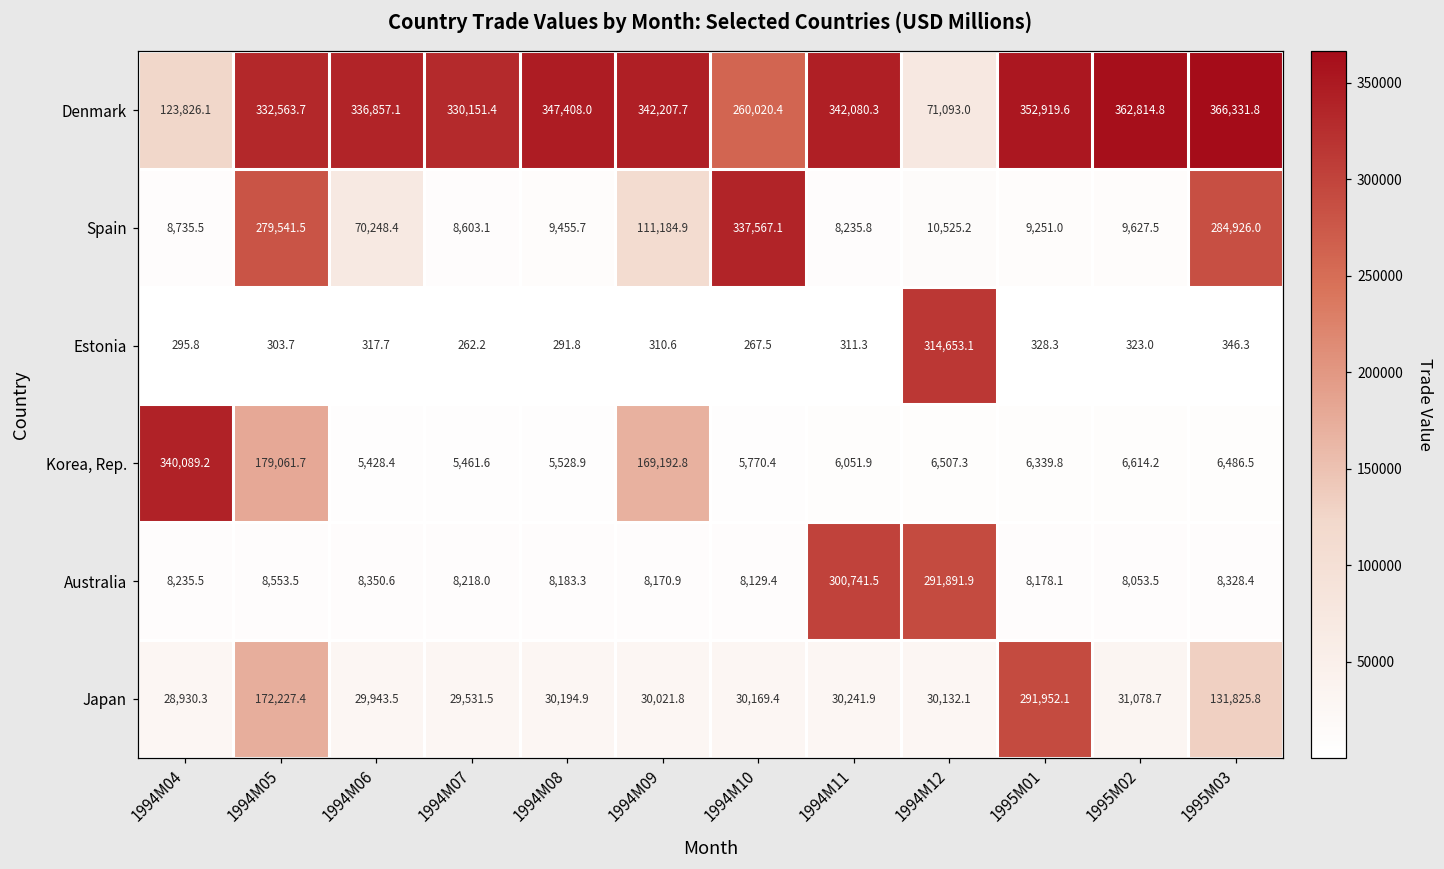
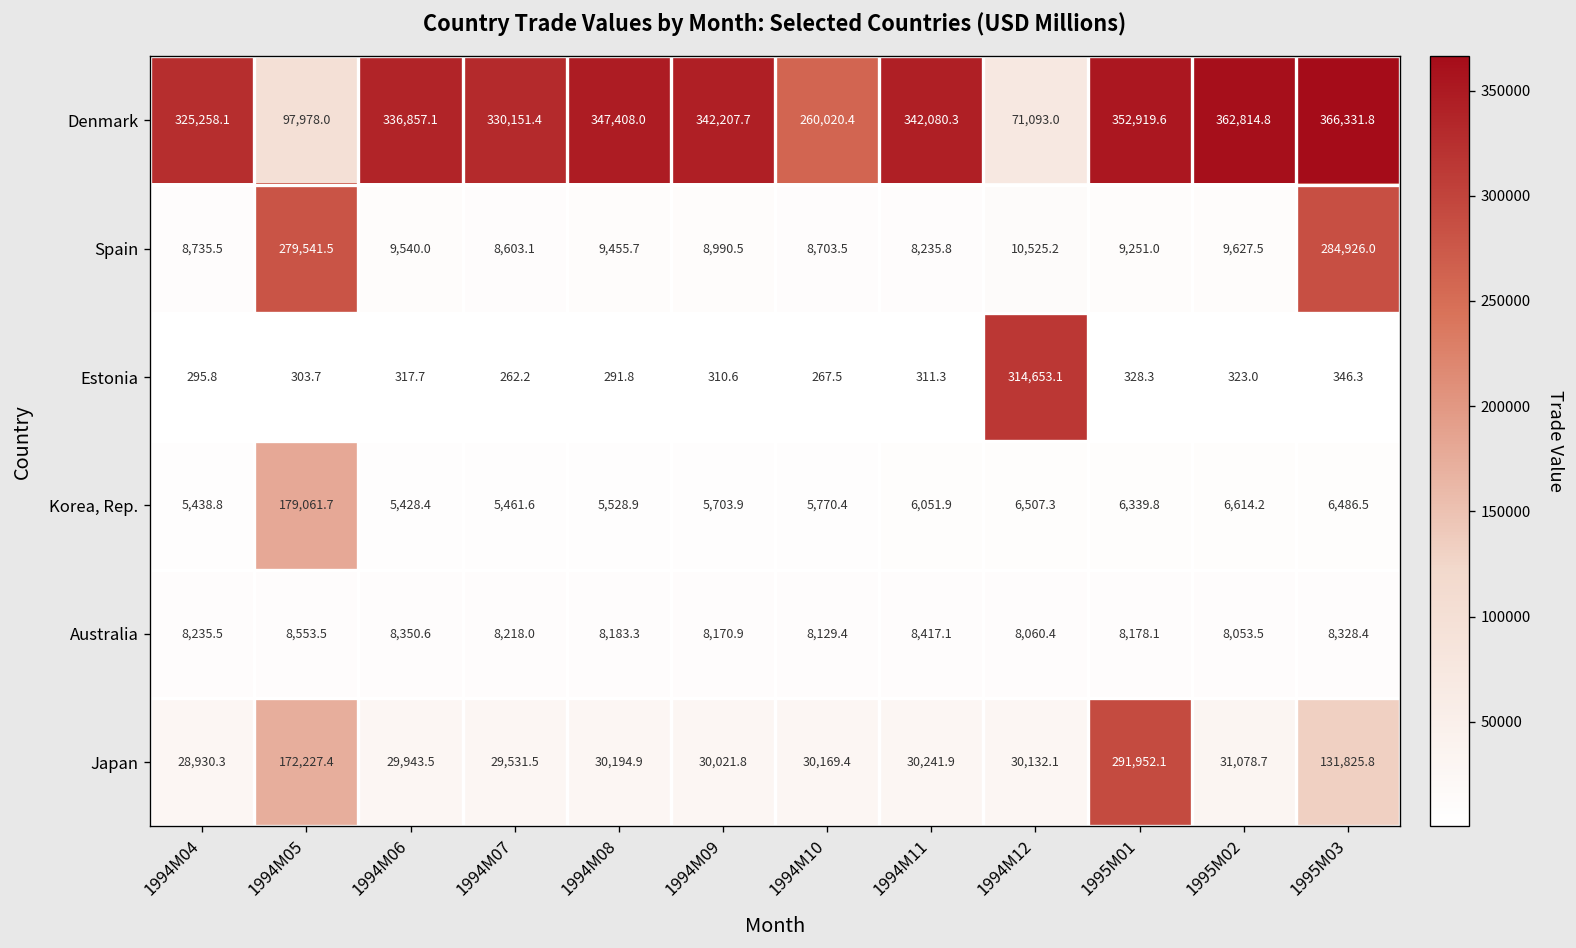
Denmark, 1994M04: 123,826.1 -> 325,258.1
Denmark, 1994M05: 332,563.7 -> 97,978.0
Spain, 1994M06: 70,248.4 -> 9,540.0
Spain, 1994M09: 111,184.9 -> 8,990.5
Spain, 1994M10: 337,567.1 -> 8,703.5
Korea, Rep., 1994M04: 340,089.2 -> 5,438.8
Korea, Rep., 1994M09: 169,192.8 -> 5,703.9
Australia, 1994M11: 300,741.5 -> 8,417.1
Australia, 1994M12: 291,891.9 -> 8,060.4
